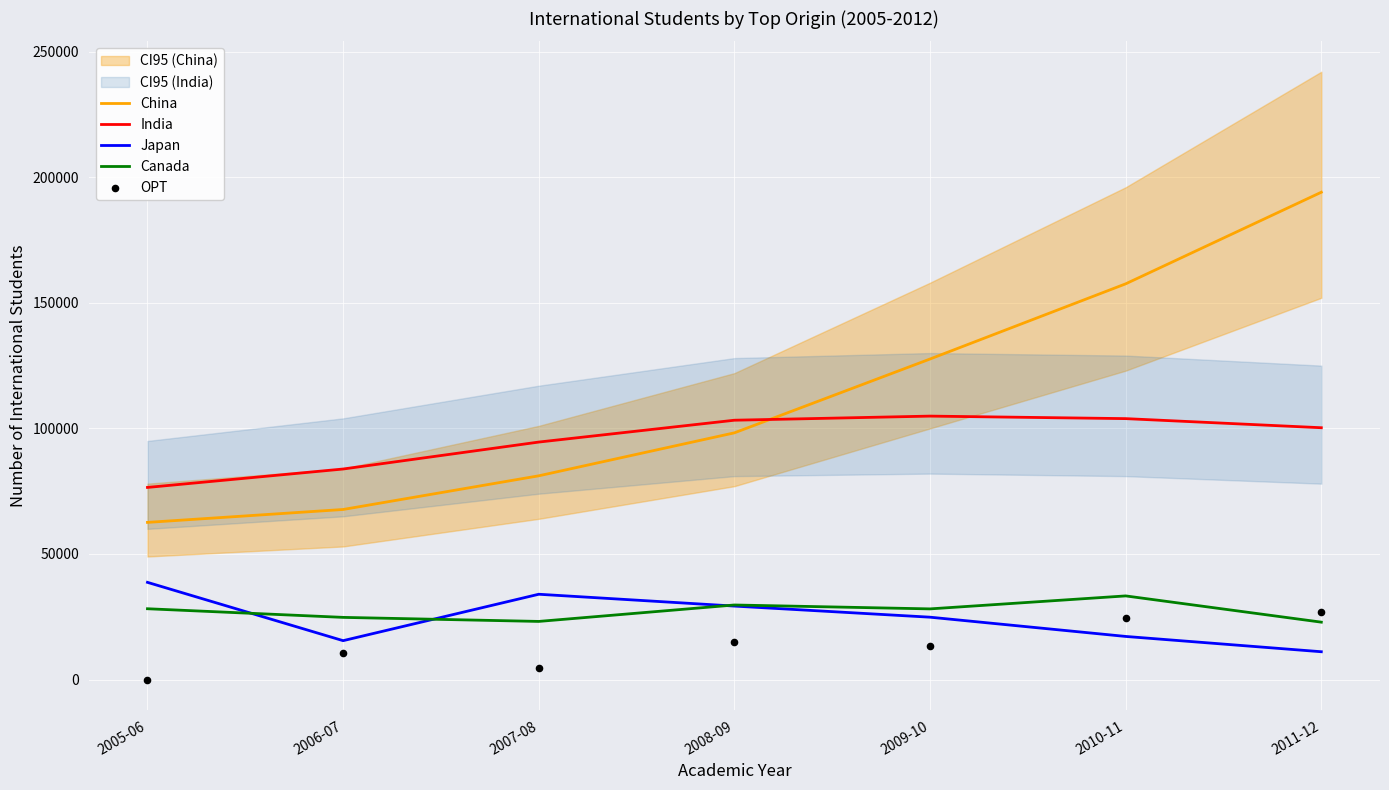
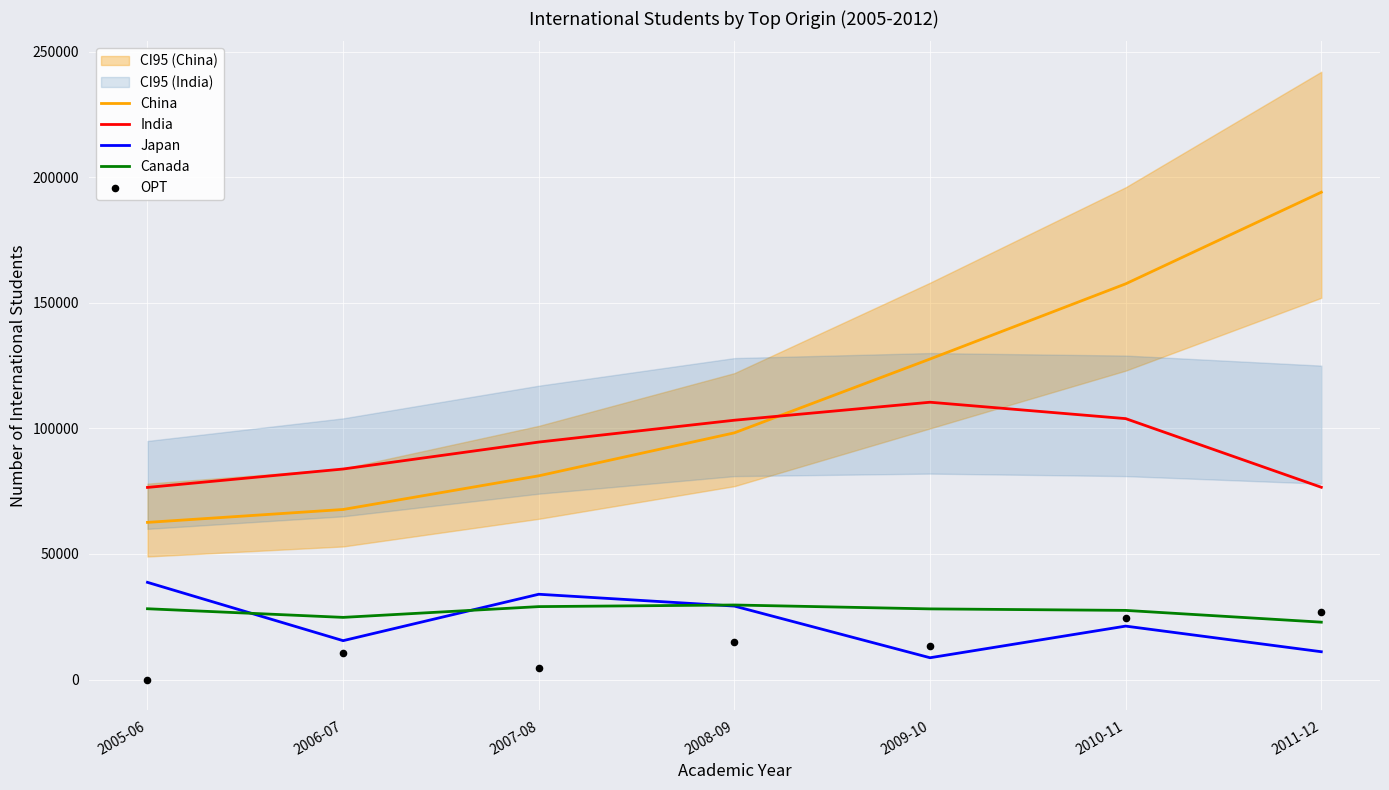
Canada, 2007-08: 23000 -> 29000
India, 2009-10: 105000 -> 110000
Japan, 2009-10: 25000 -> 9000
Japan, 2010-11: 17000 -> 21000
Canada, 2010-11: 33000 -> 28000
India, 2011-12: 100000 -> 77000
